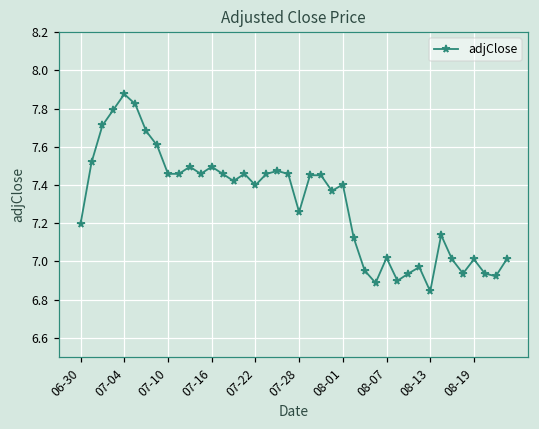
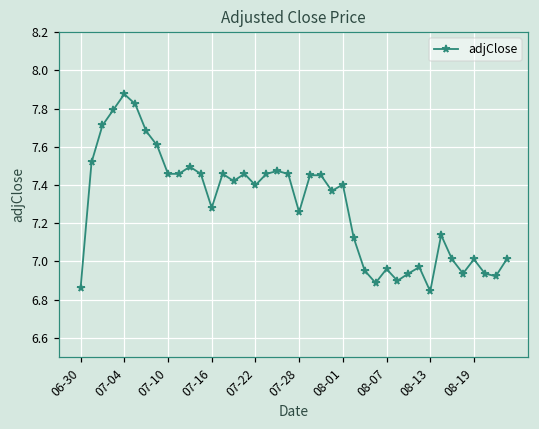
06-30: 7.20 -> 6.86
07-16: 7.50 -> 7.28
08-07: 7.02 -> 6.96
